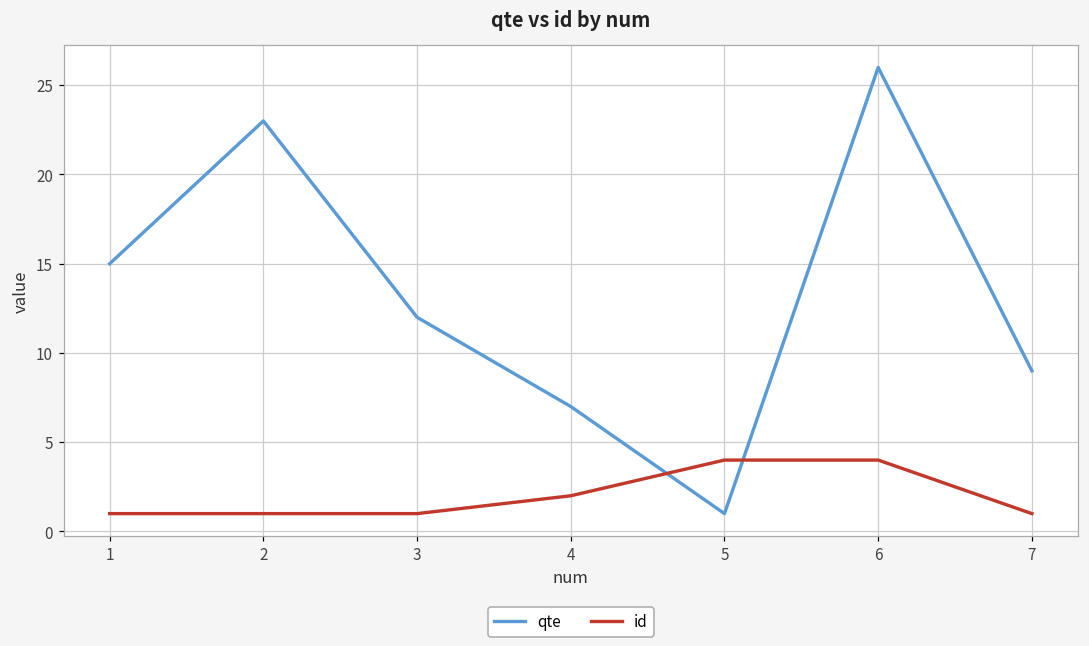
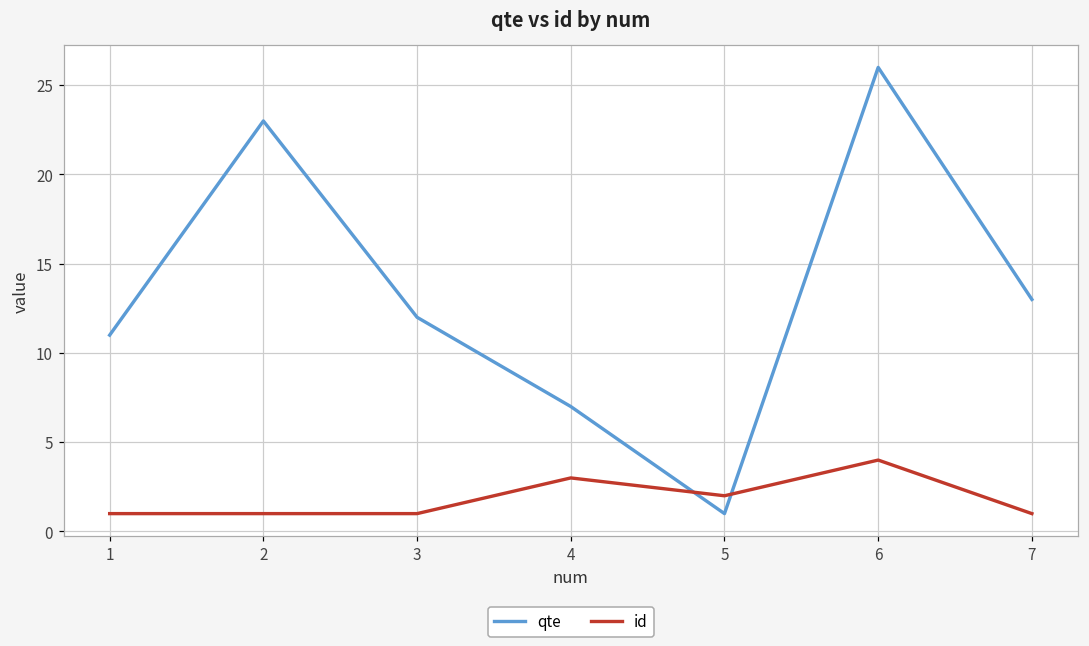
qte, 1: 15 -> 11
id, 4: 2 -> 3
id, 5: 4 -> 2
qte, 7: 9 -> 13
